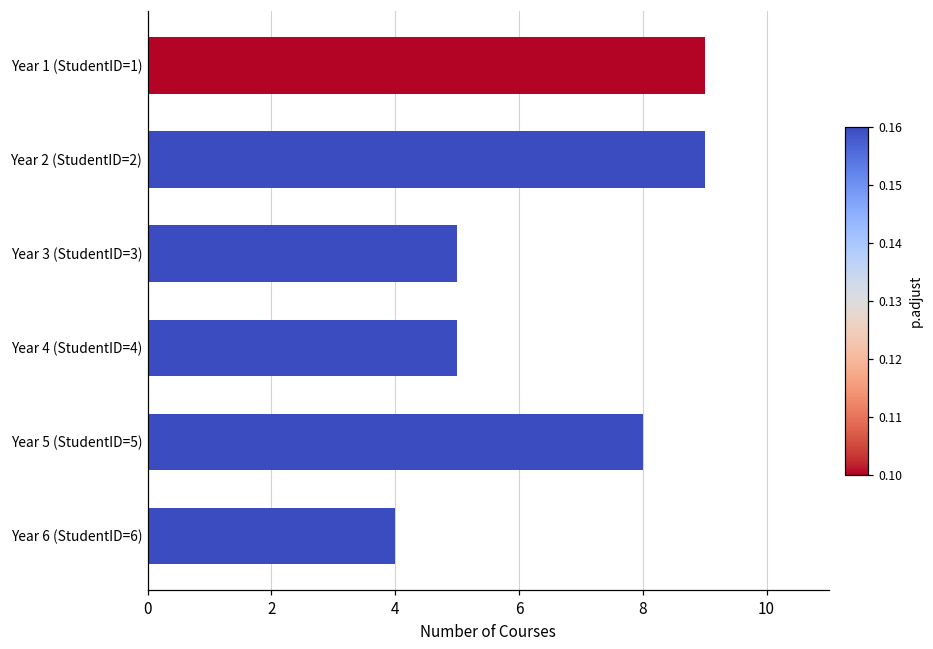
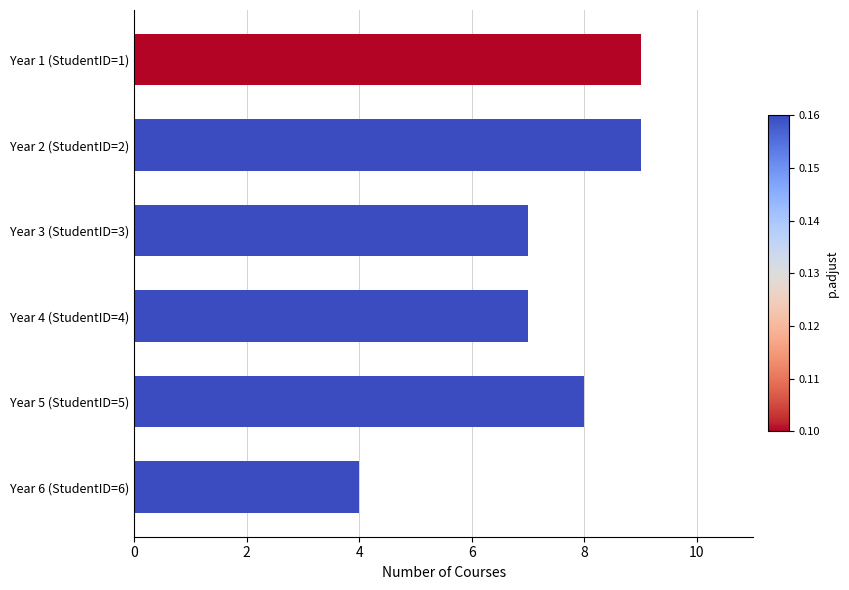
Year 3 (StudentID=3): 5 -> 7
Year 4 (StudentID=4): 5 -> 7
